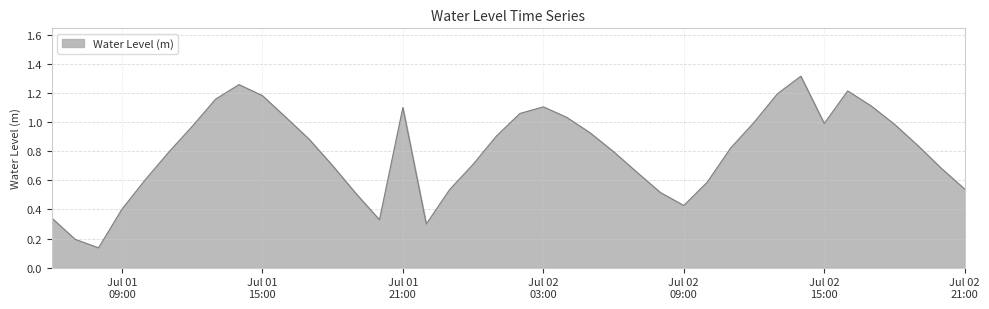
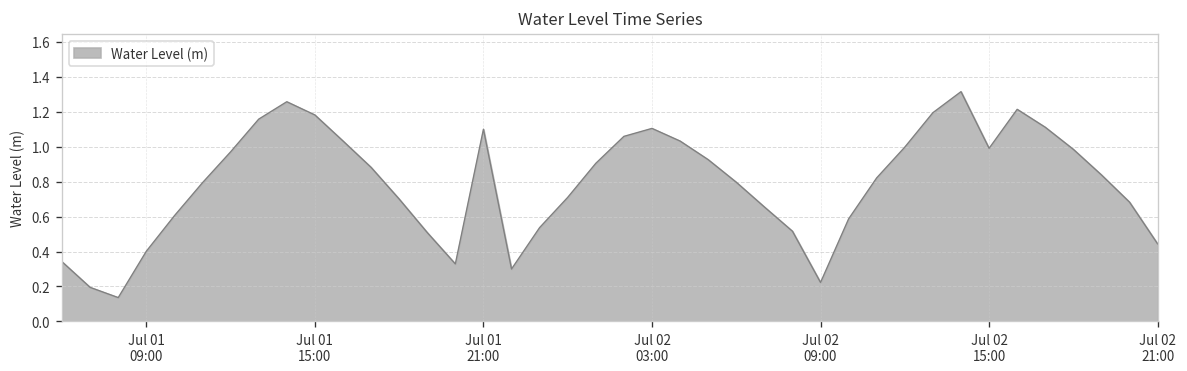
Jul 02 09:00: 0.43 -> 0.22
Jul 02 21:00: 0.54 -> 0.44
